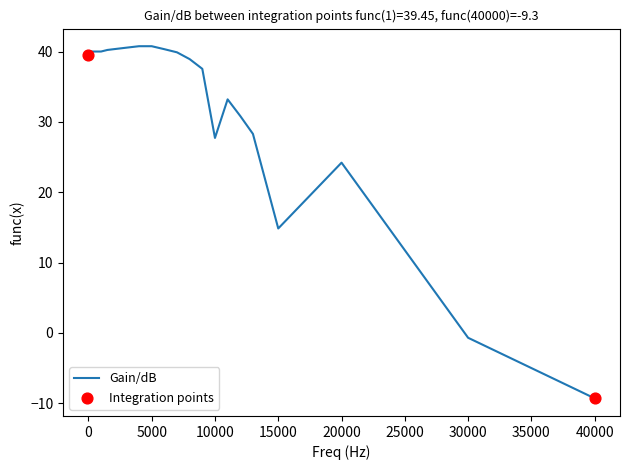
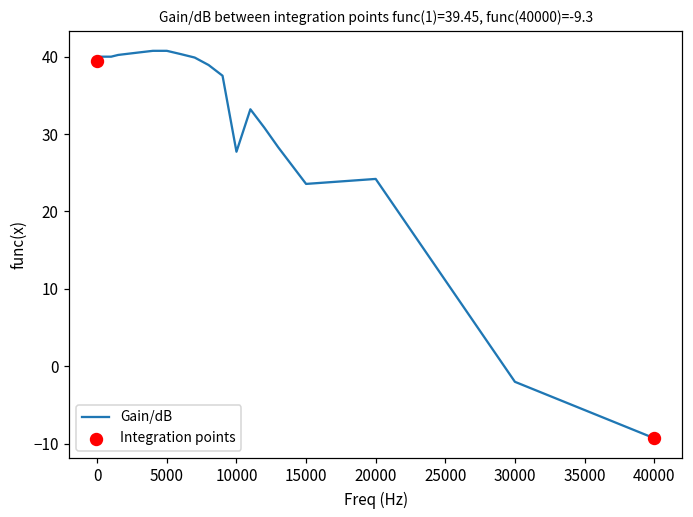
Gain/dB, 15000: 15 -> 24
Gain/dB, 30000: -1 -> -2
